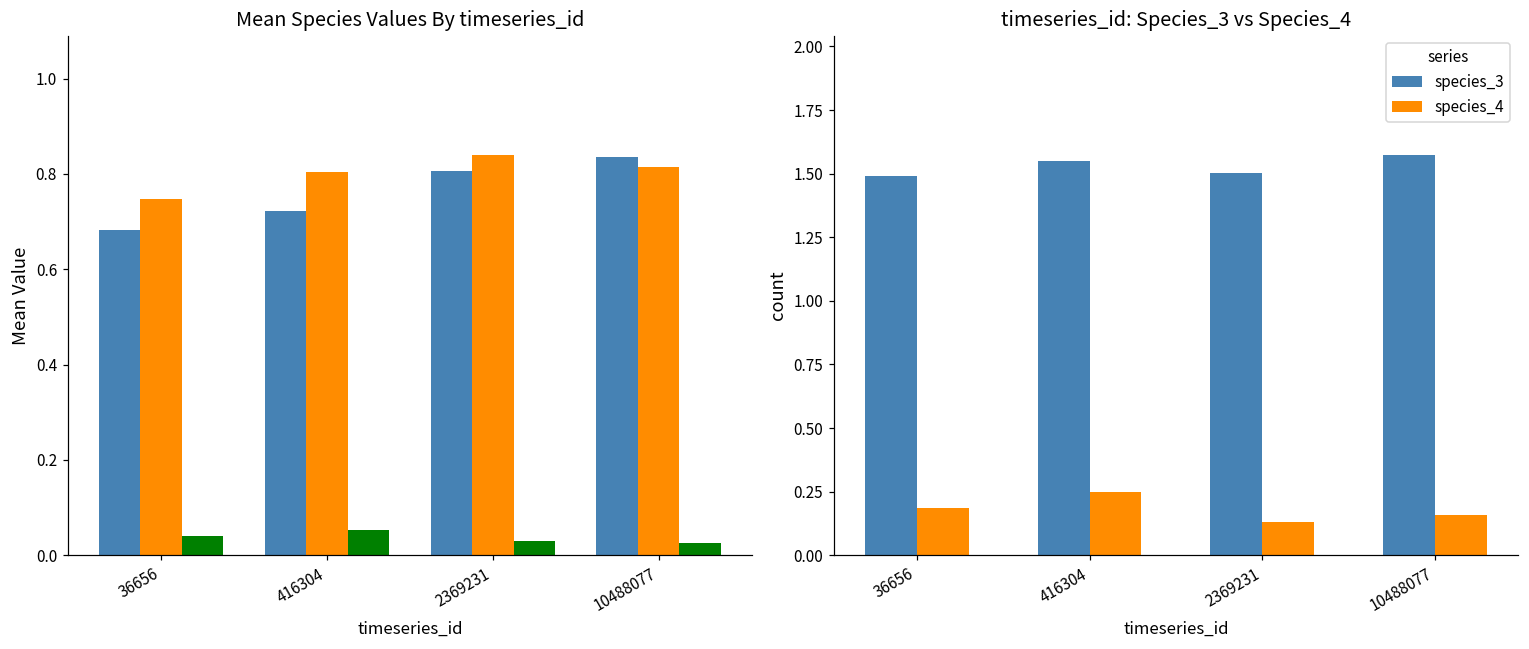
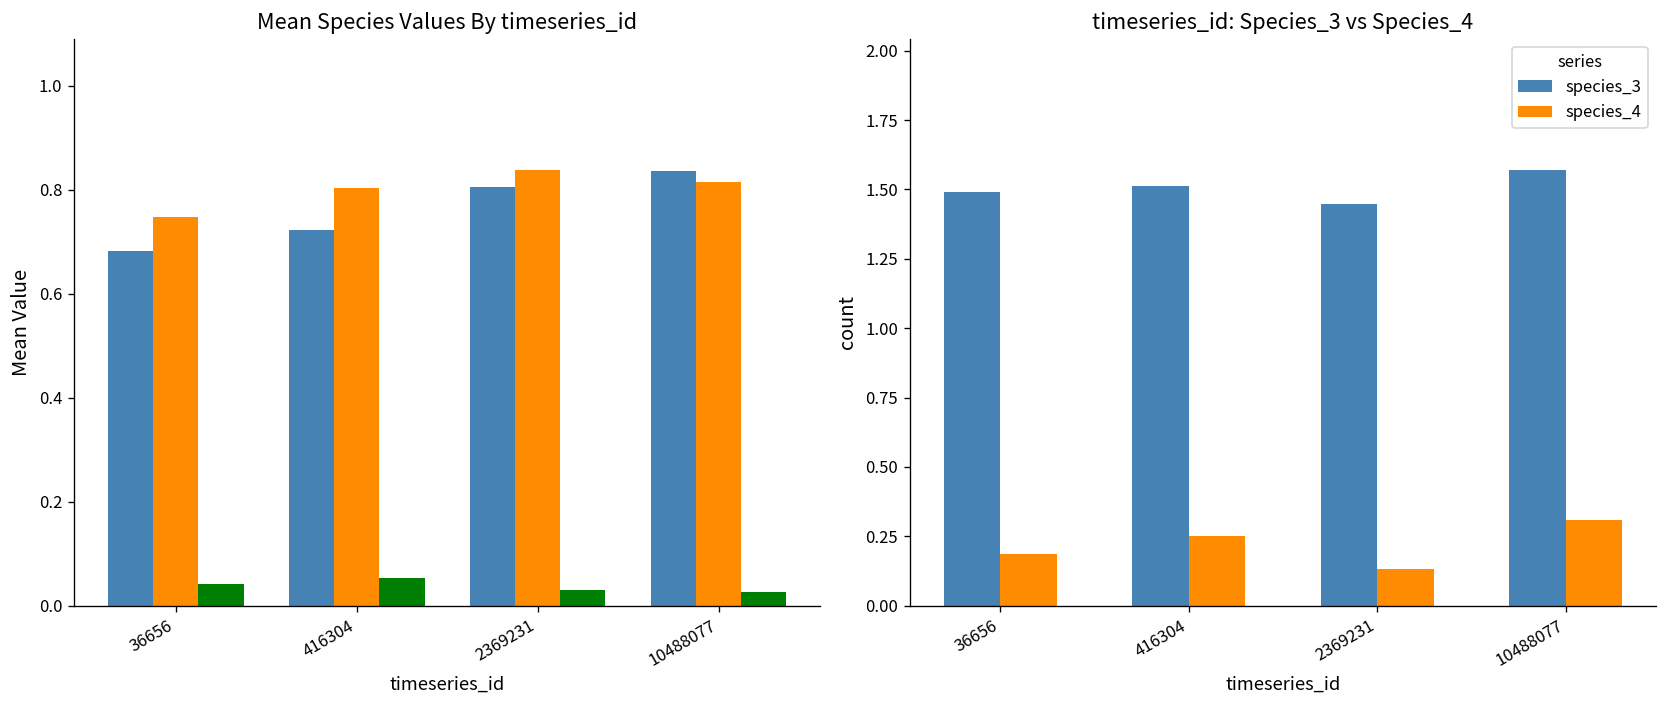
timeseries_id: Species_3 vs Species_4, species_3, 416304: 1.55 -> 1.51
timeseries_id: Species_3 vs Species_4, species_3, 2369231: 1.50 -> 1.45
timeseries_id: Species_3 vs Species_4, species_4, 10488077: 0.16 -> 0.31
